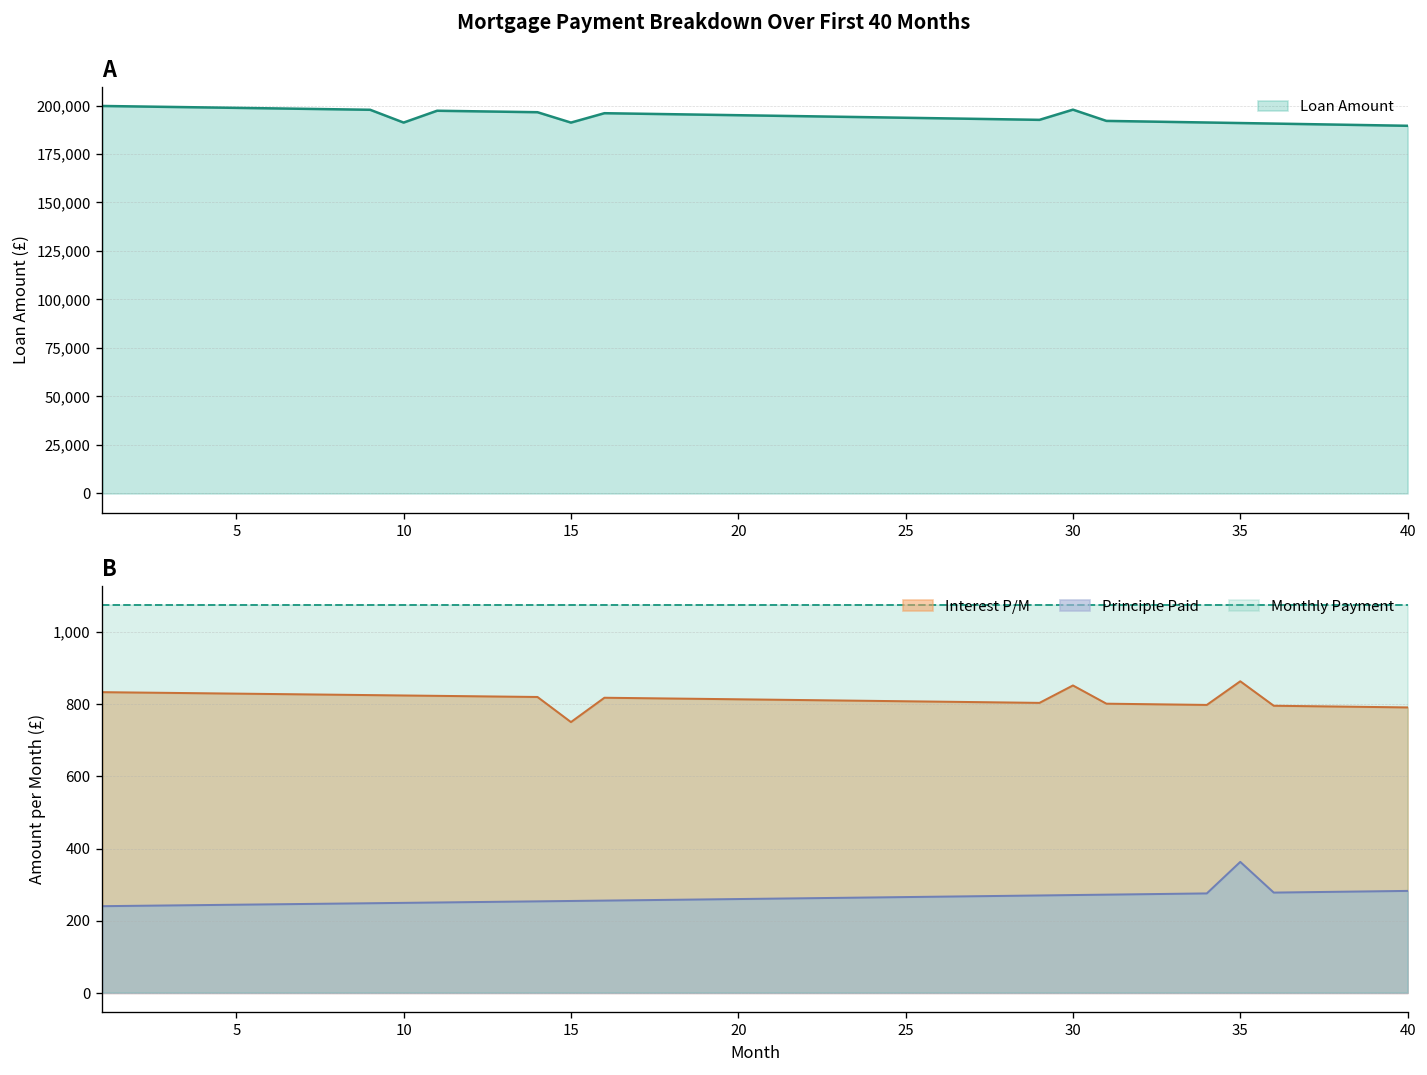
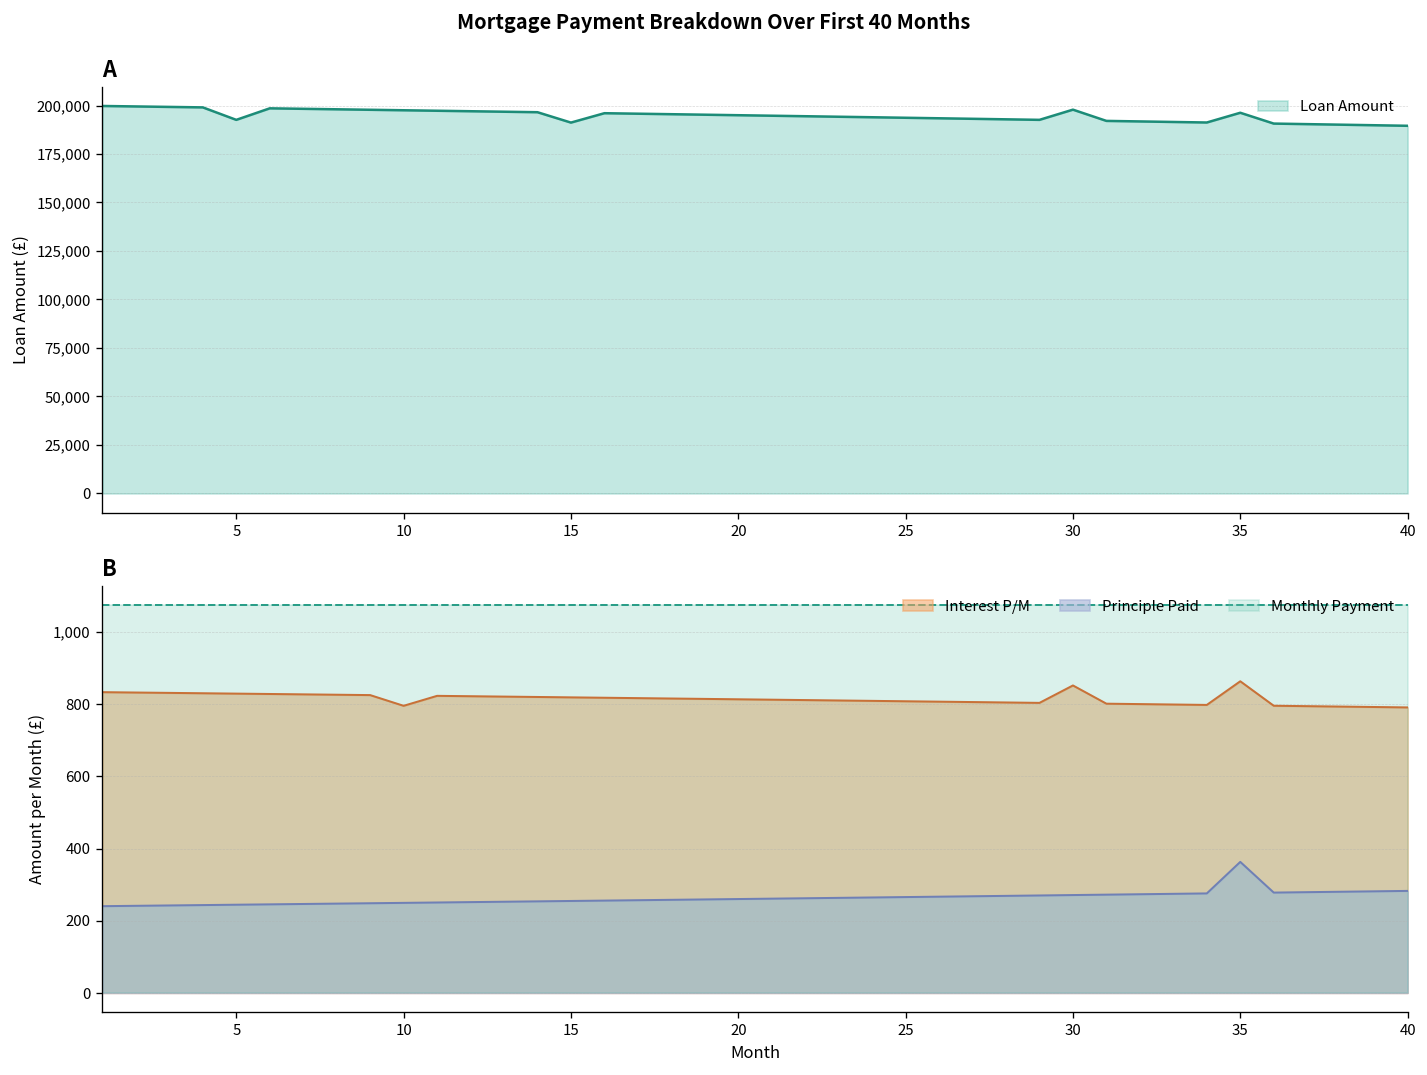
A, 5: 199,000 -> 193,000
A, 10: 191,000 -> 198,000
A, 35: 191,000 -> 196,000
B, Interest P/M, 10: 820 -> 800
B, Interest P/M, 15: 750 -> 820
